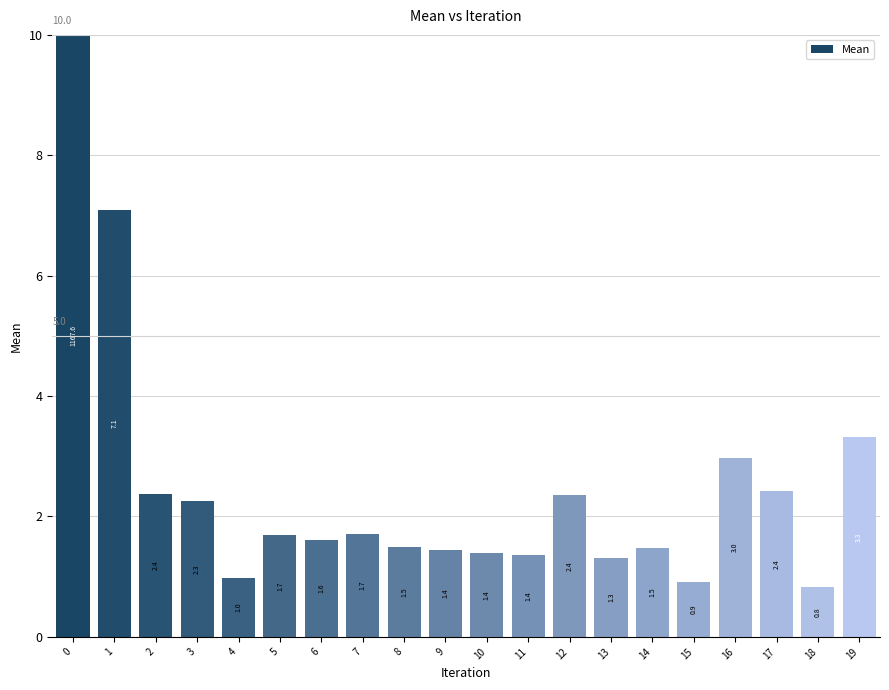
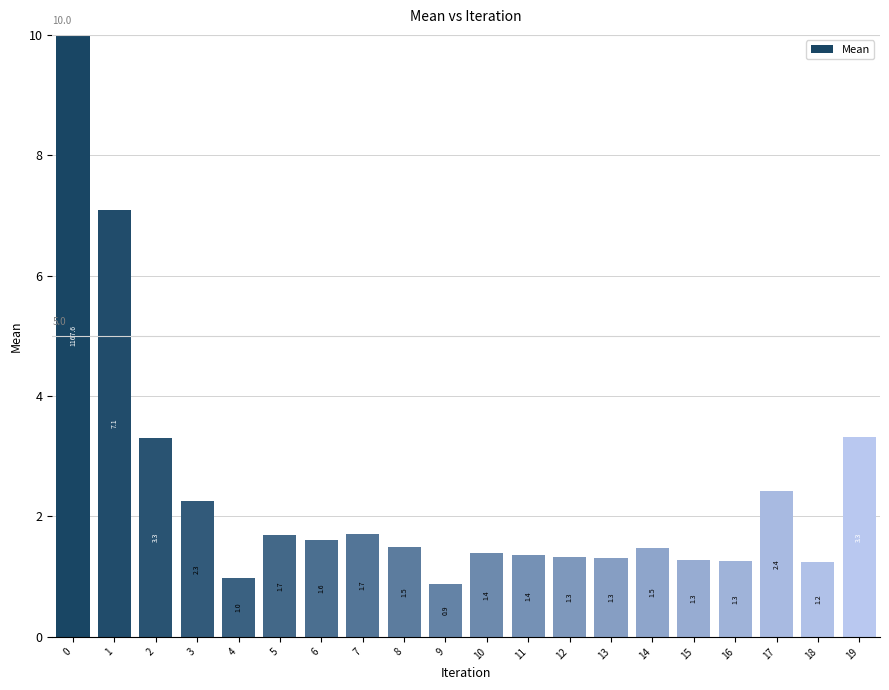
2: 2.4 -> 3.3
9: 1.4 -> 0.9
12: 2.4 -> 1.3
15: 0.9 -> 1.3
16: 3.0 -> 1.3
18: 0.8 -> 1.2
